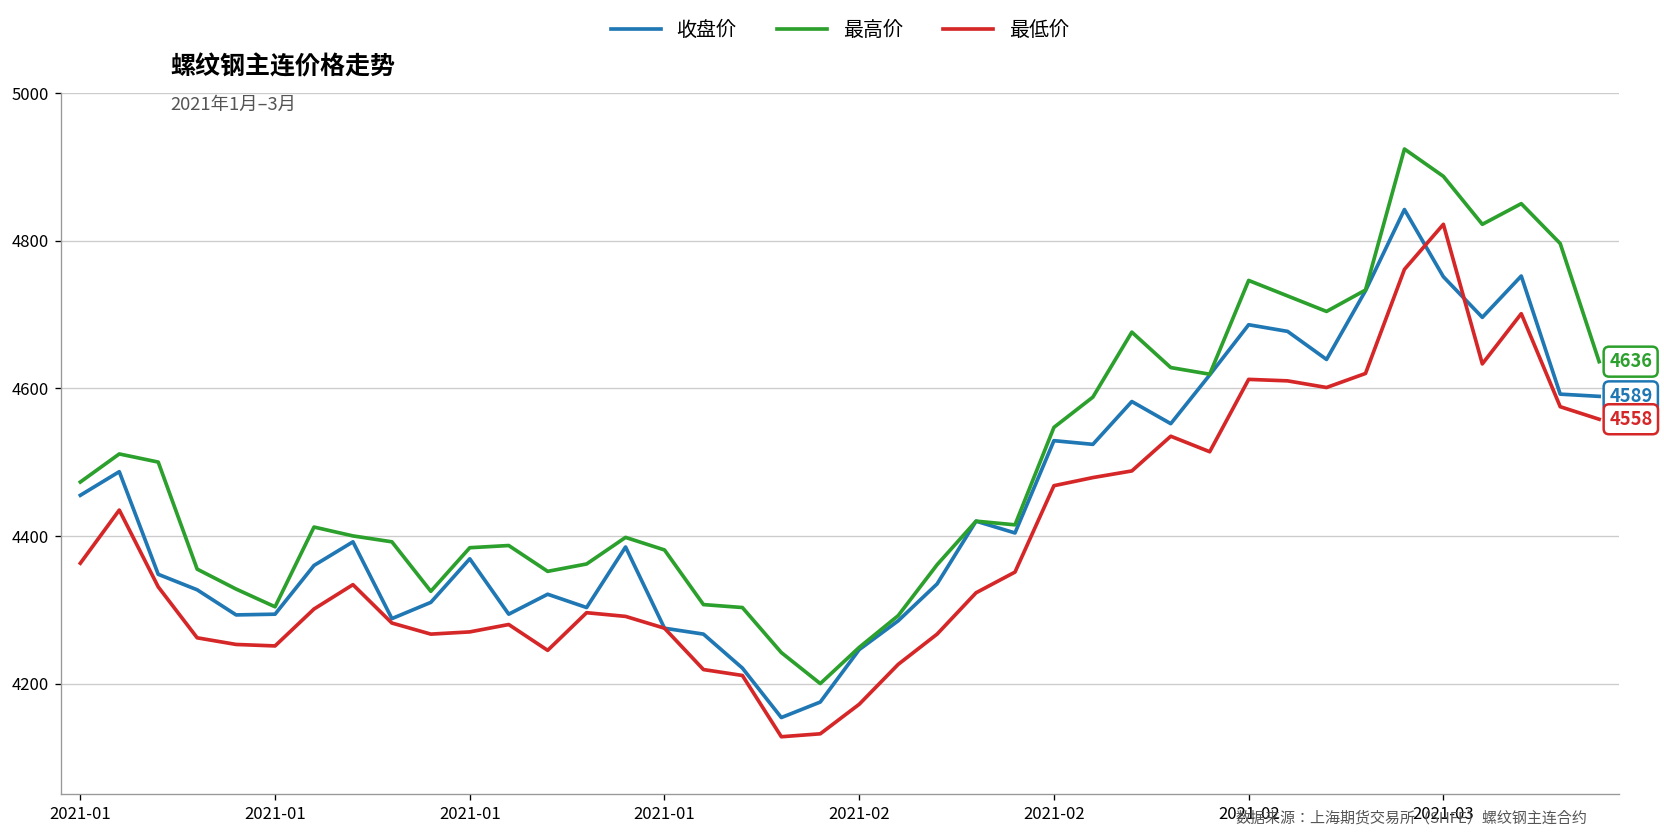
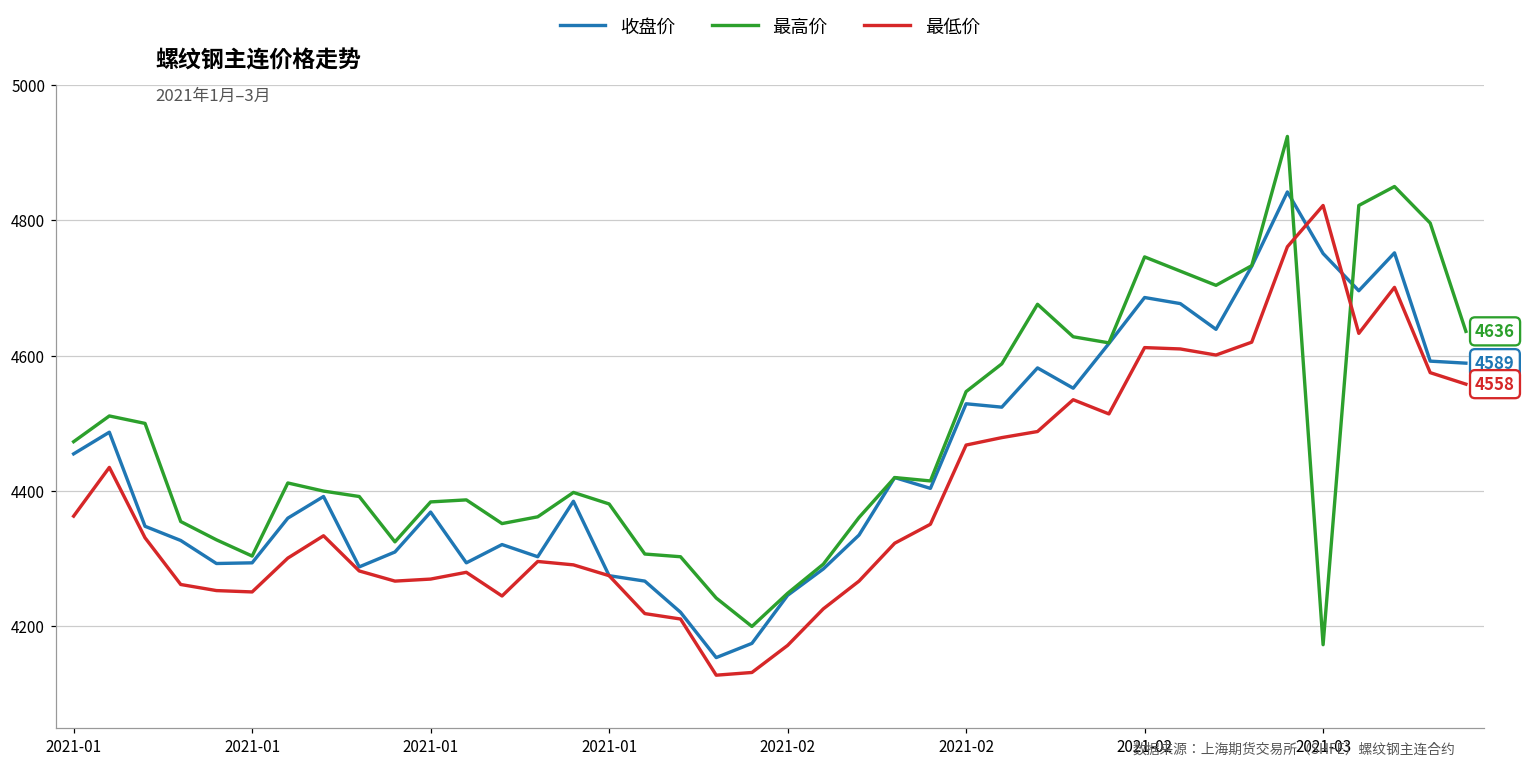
最高价, 2021-03: 4890 -> 4170
